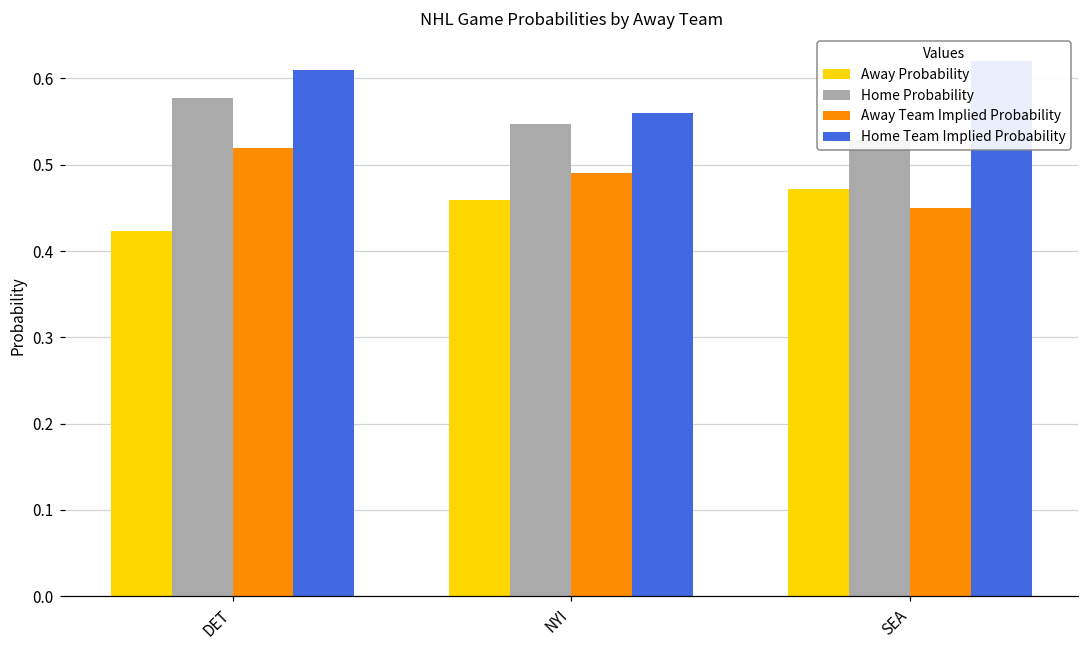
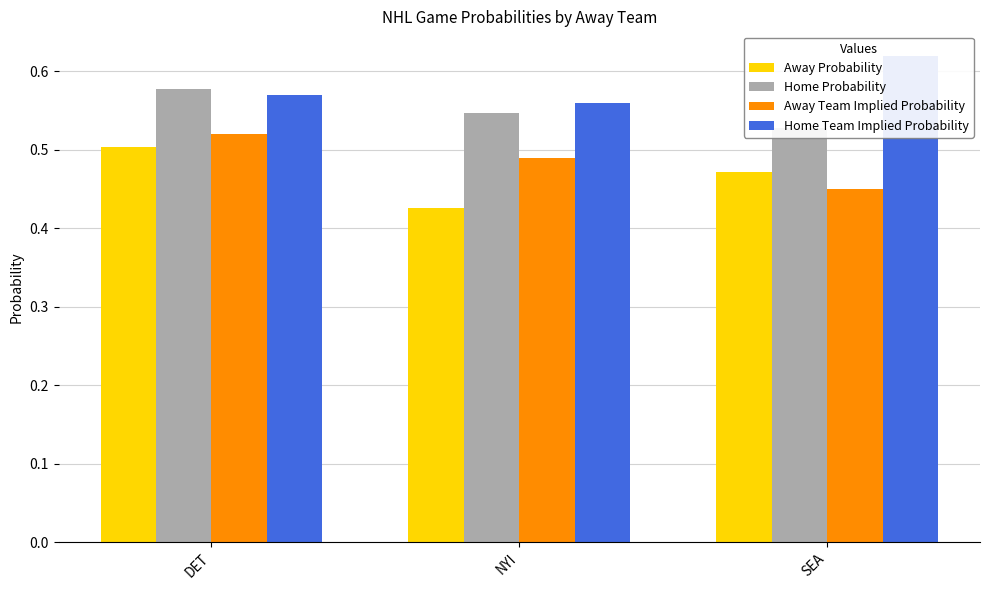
Away Probability, DET: 0.42 -> 0.50
Home Team Implied Probability, DET: 0.61 -> 0.57
Away Probability, NYI: 0.46 -> 0.43
